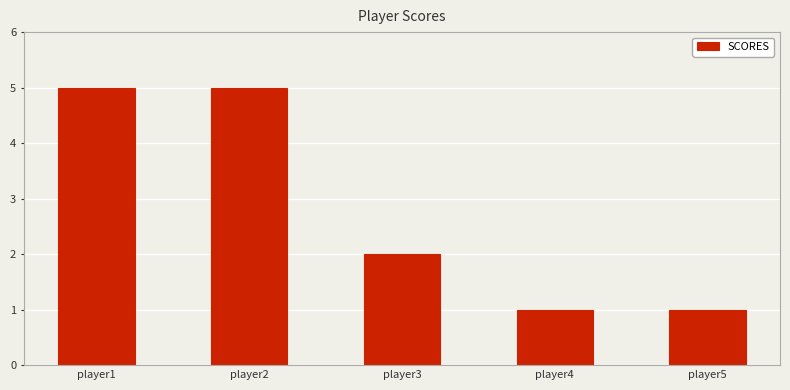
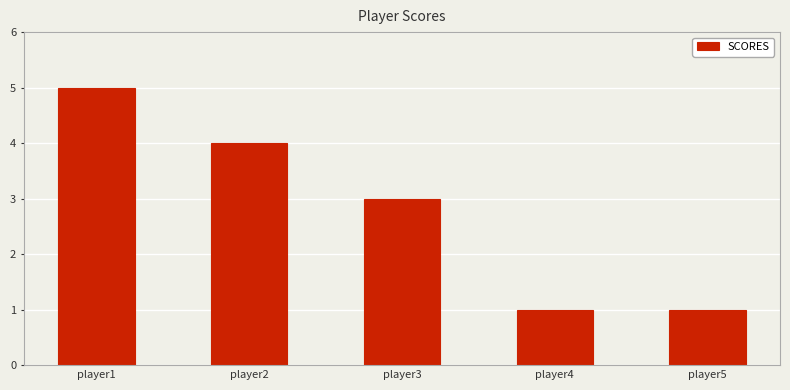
player2: 5 -> 4
player3: 2 -> 3
